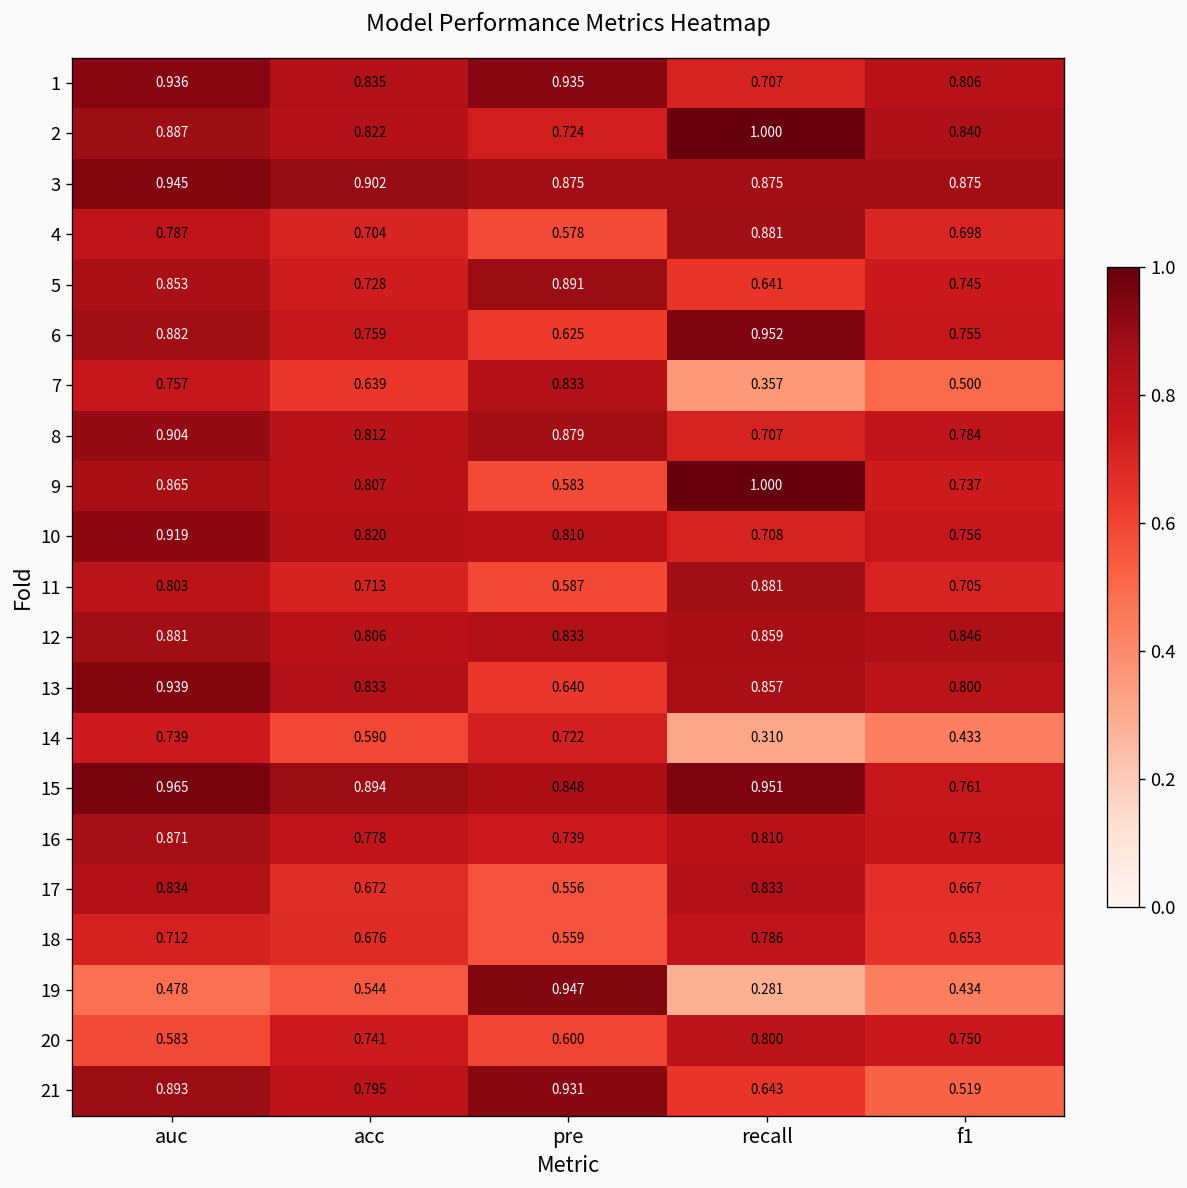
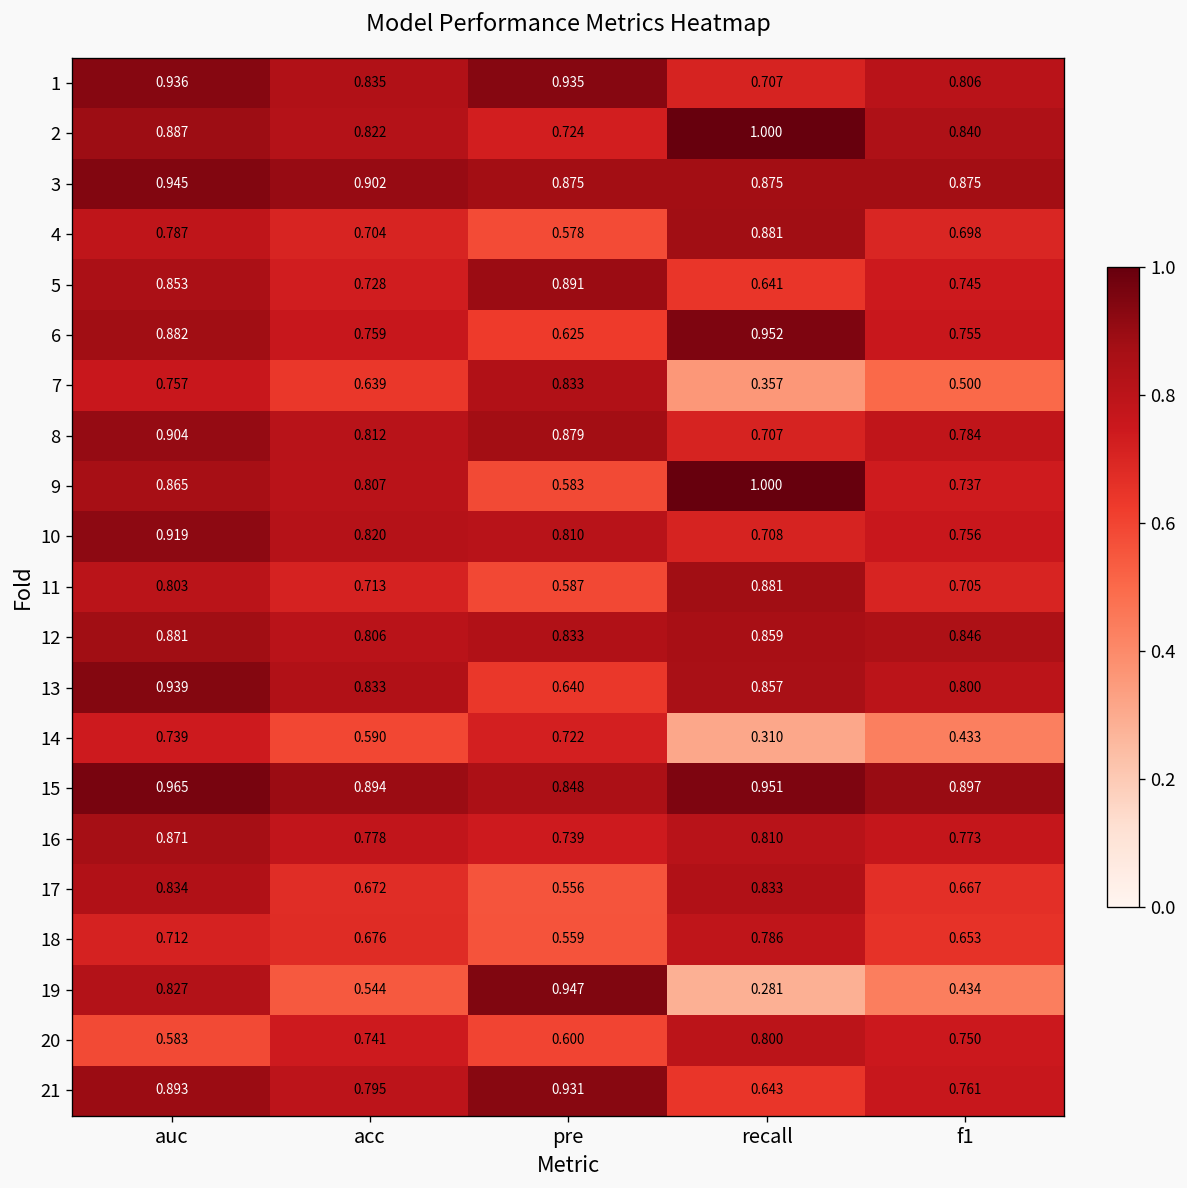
15, f1: 0.761 -> 0.897
19, auc: 0.478 -> 0.827
21, f1: 0.519 -> 0.761
